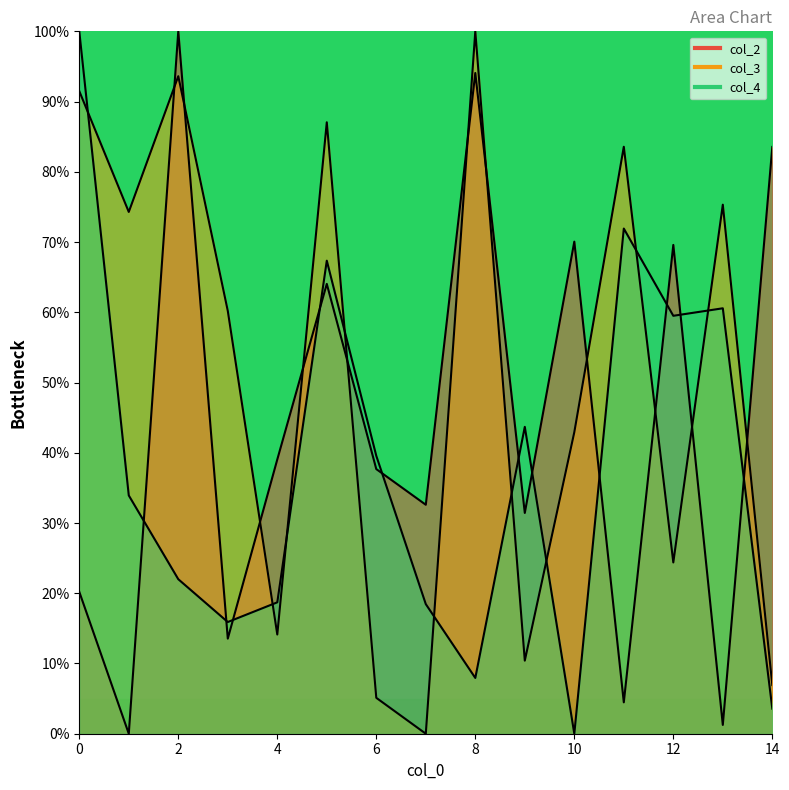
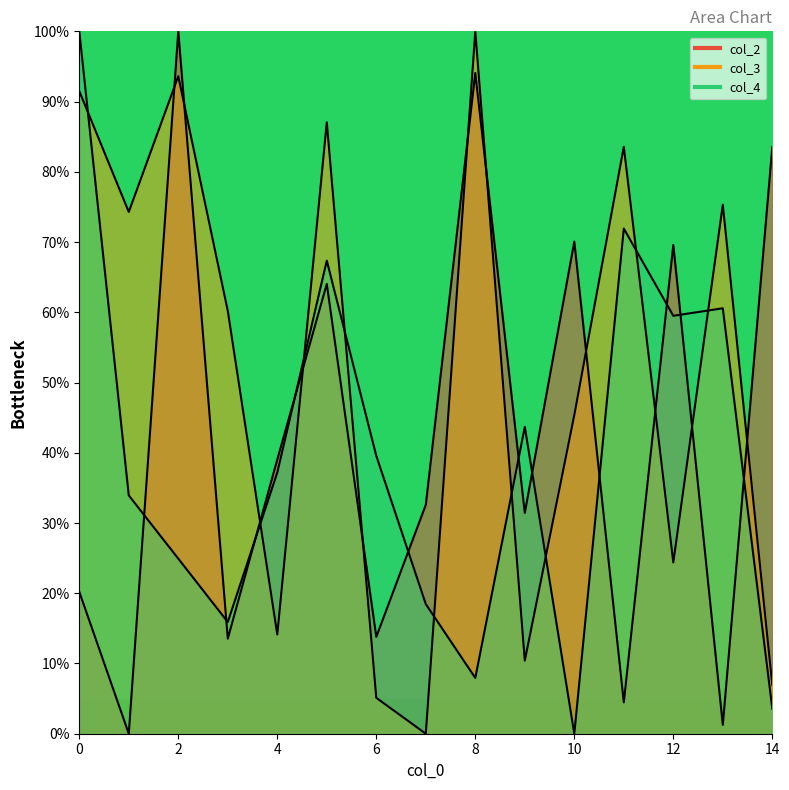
col_4, 2: 22% -> 25%
col_4, 4: 19% -> 37%
col_2, 6: 38% -> 14%
col_3, 10: 43% -> 45%
